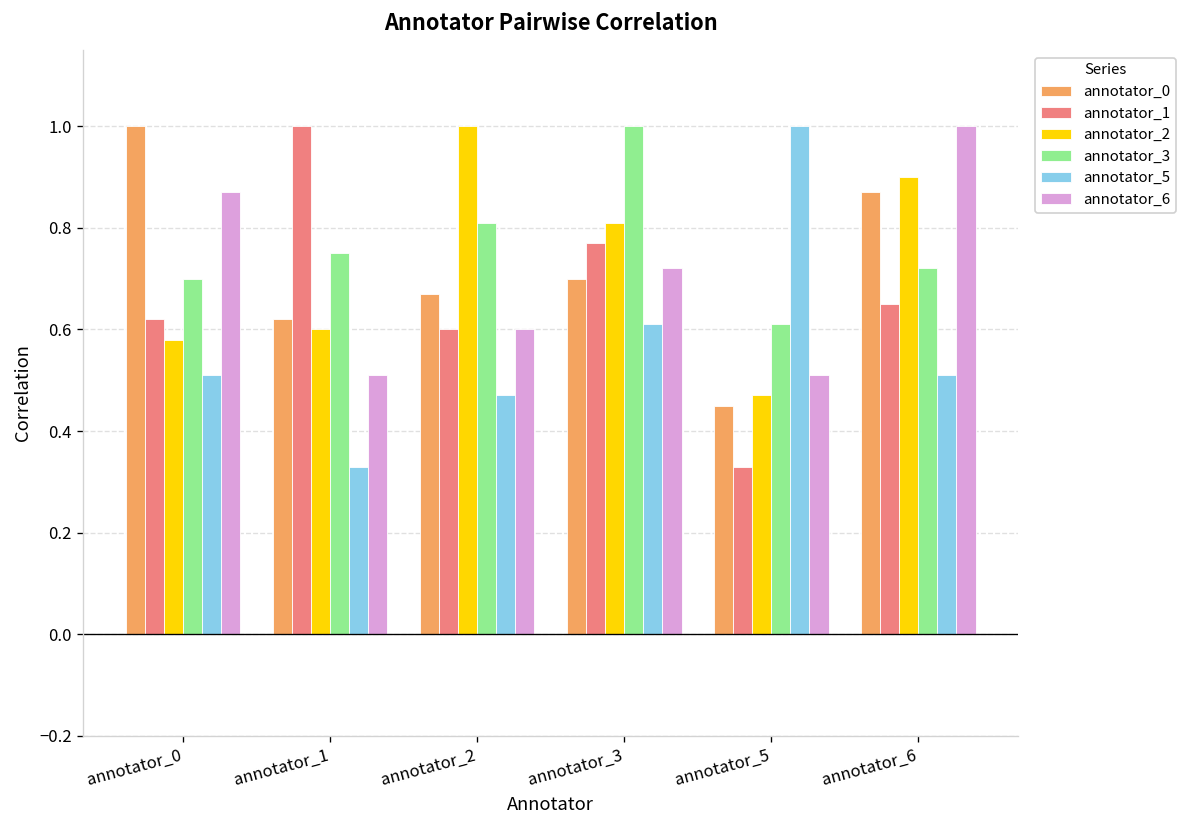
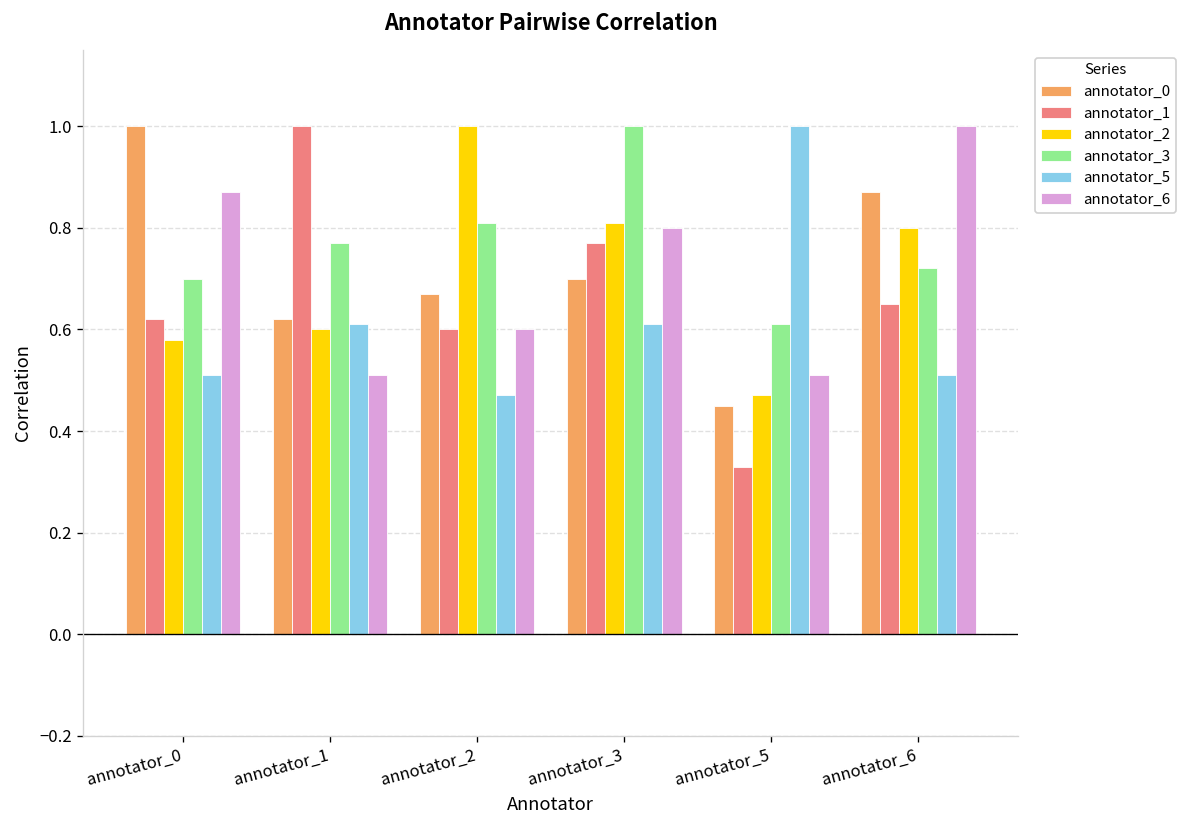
annotator_3, annotator_1: 0.75 -> 0.77
annotator_5, annotator_1: 0.33 -> 0.61
annotator_6, annotator_3: 0.72 -> 0.80
annotator_2, annotator_6: 0.9 -> 0.8
